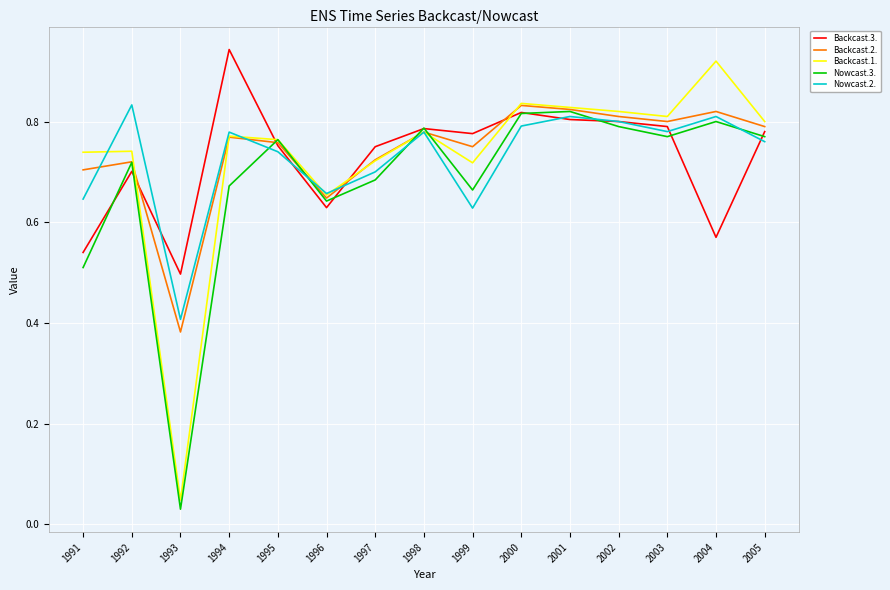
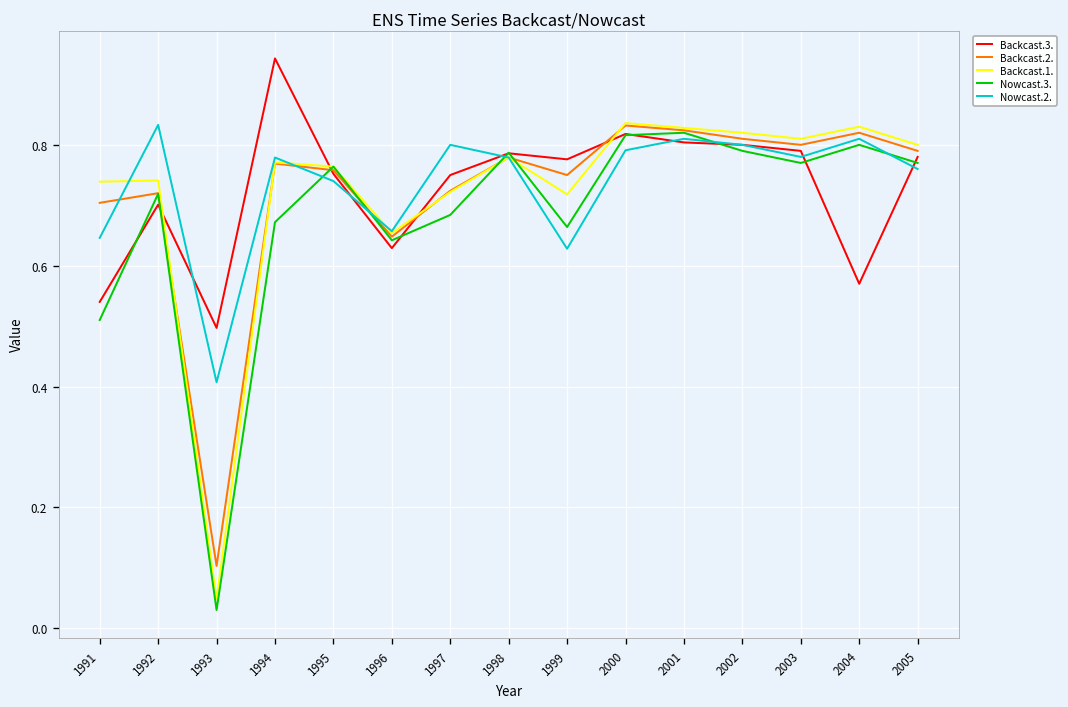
Backcast.2., 1993: 0.38 -> 0.10
Nowcast.2., 1997: 0.7 -> 0.8
Backcast.1., 2004: 0.92 -> 0.83
